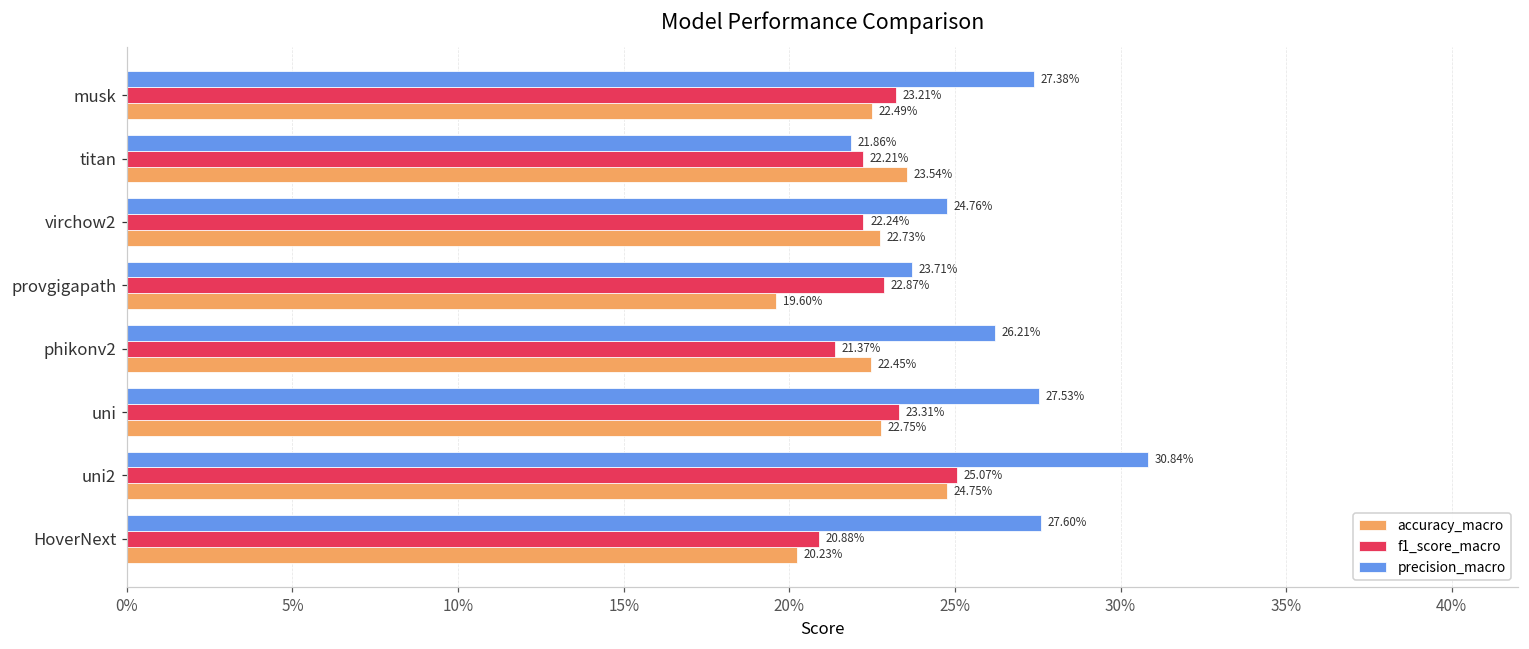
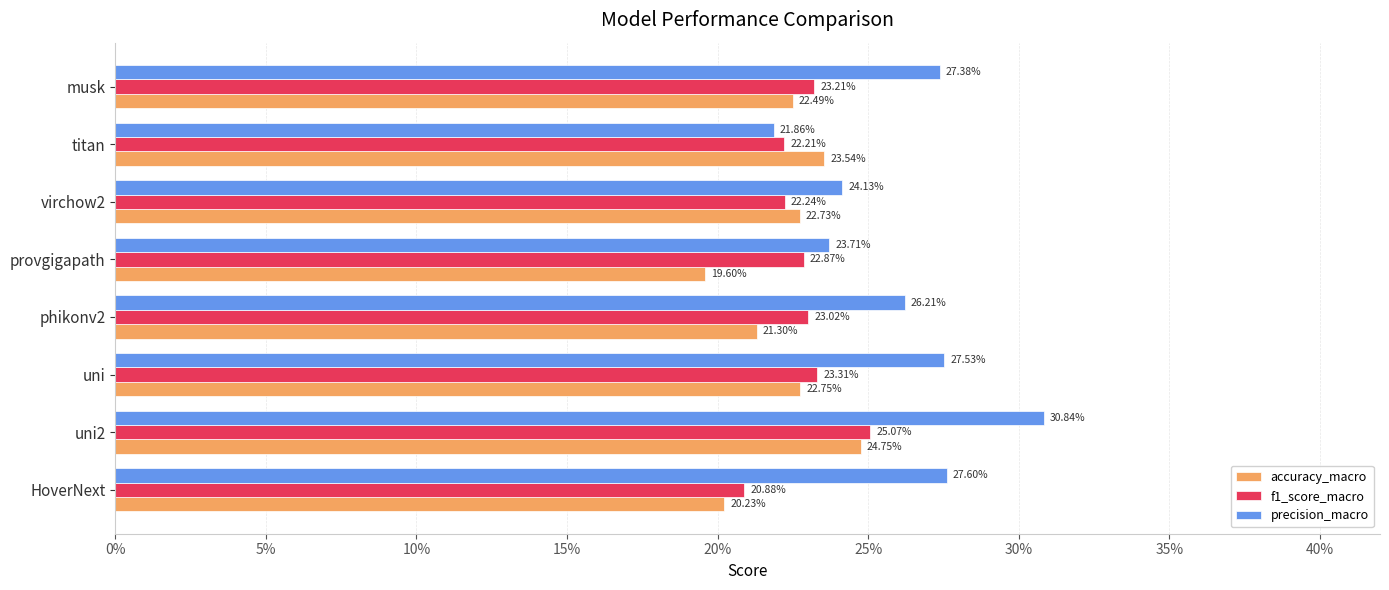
precision_macro, virchow2: 24.76% -> 24.13%
f1_score_macro, phikonv2: 21.37% -> 23.02%
accuracy_macro, phikonv2: 22.45% -> 21.30%
